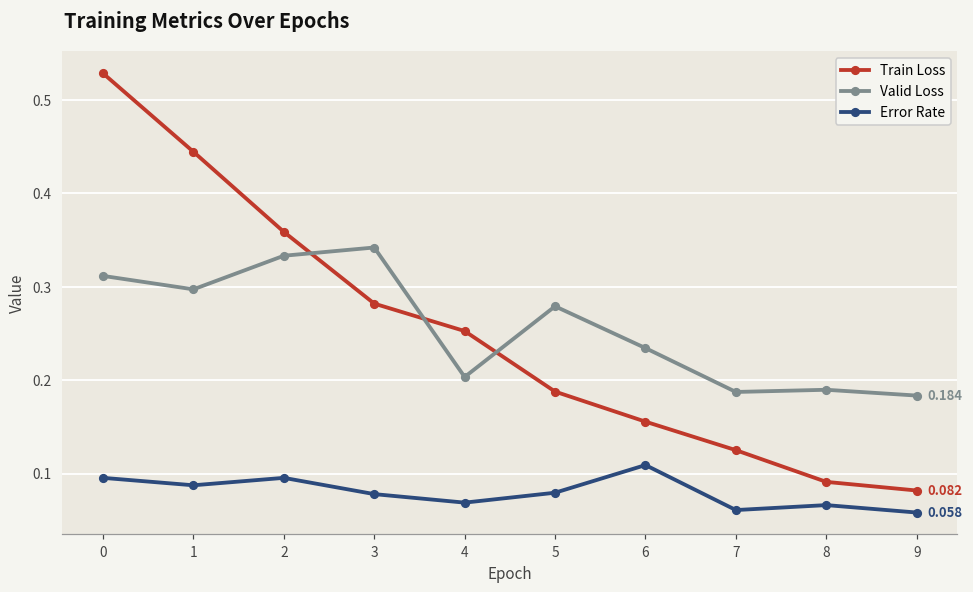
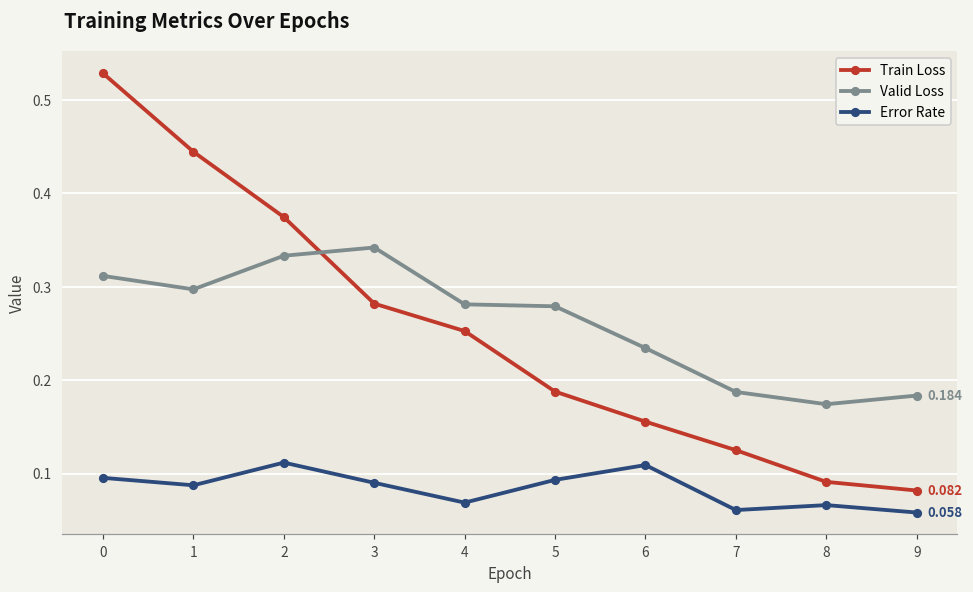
Train Loss, 2: 0.36 -> 0.37
Error Rate, 2: 0.10 -> 0.11
Error Rate, 3: 0.08 -> 0.09
Valid Loss, 4: 0.20 -> 0.28
Error Rate, 5: 0.08 -> 0.09
Valid Loss, 8: 0.19 -> 0.17
